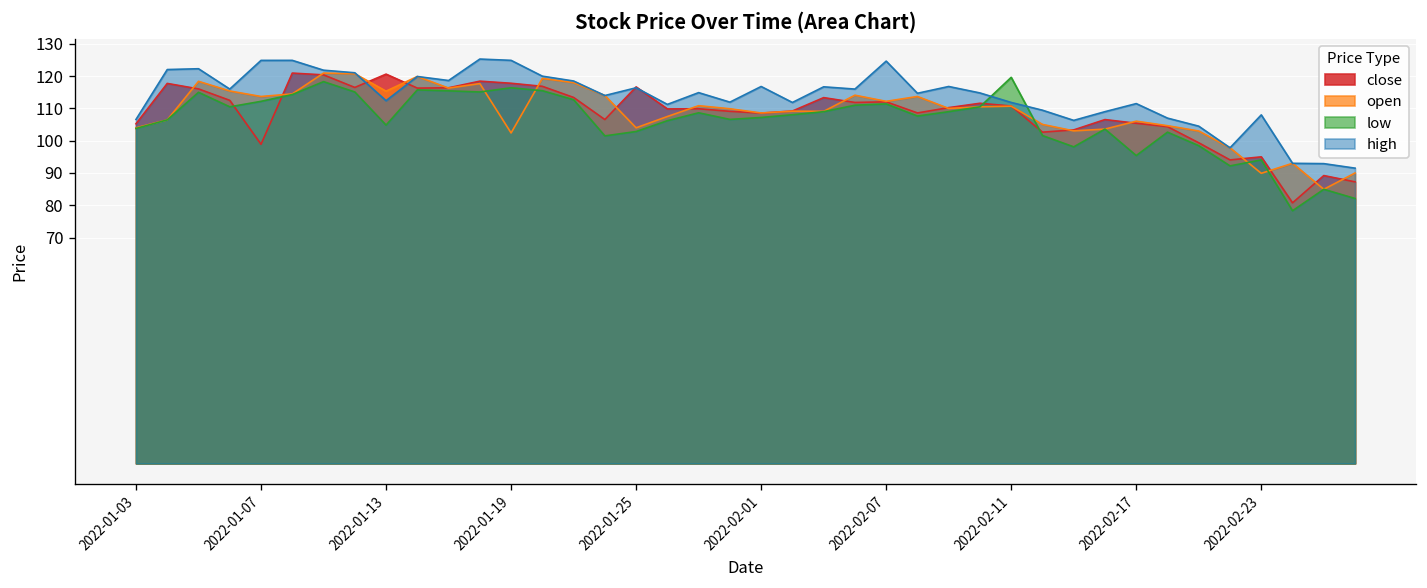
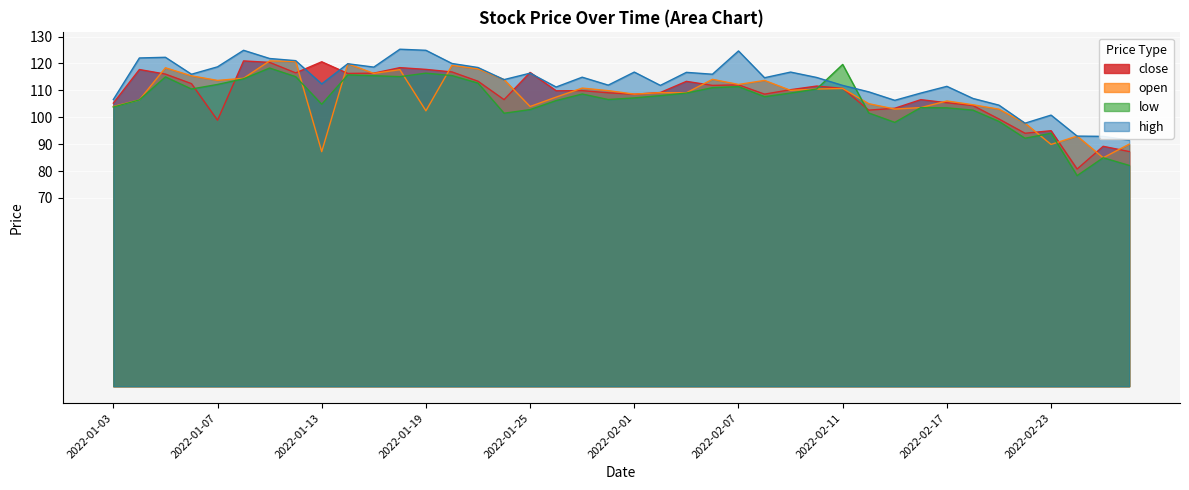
high, 2022-01-07: 125 -> 119
open, 2022-01-13: 115 -> 87
low, 2022-02-17: 95 -> 104
high, 2022-02-23: 108 -> 101
